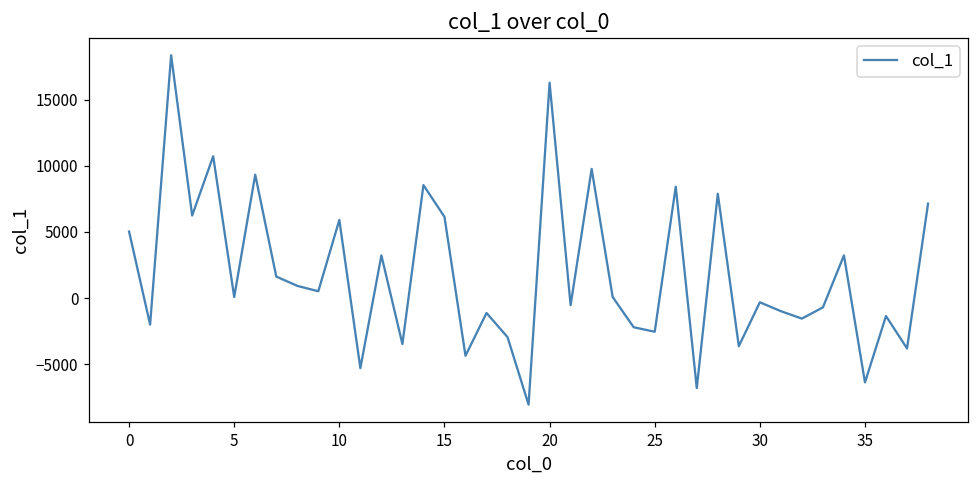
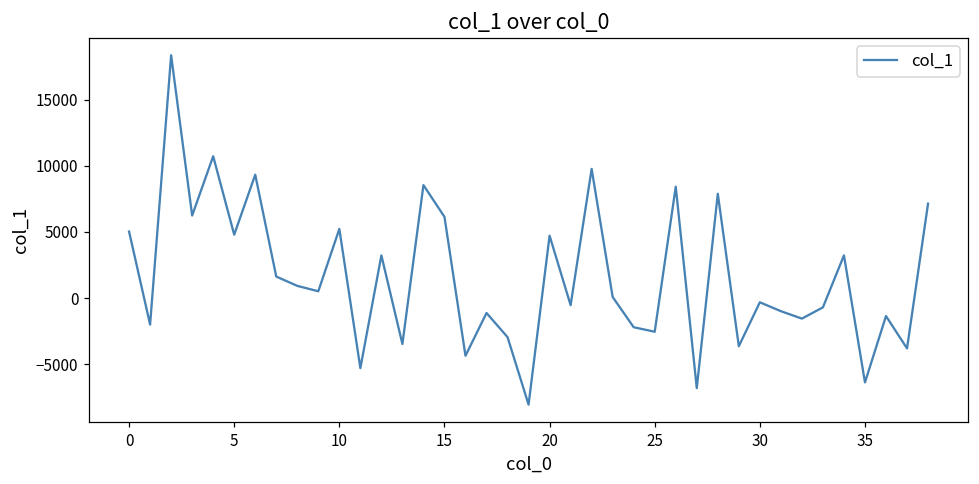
5: 100 -> 4800
10: 5900 -> 5200
20: 16300 -> 4700
